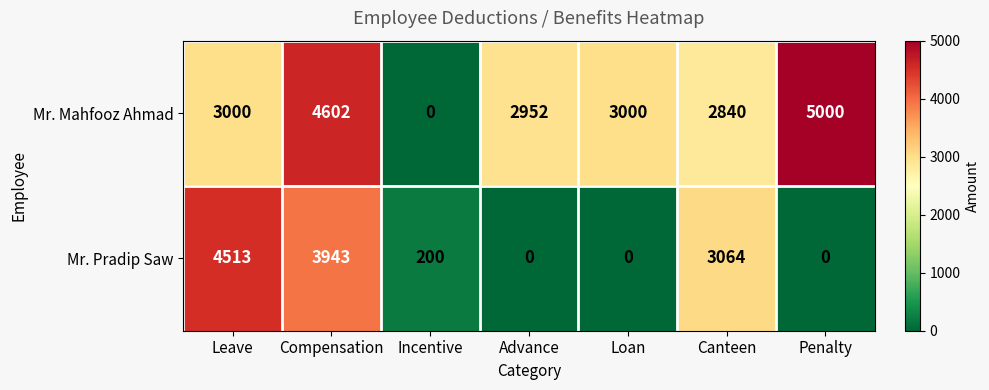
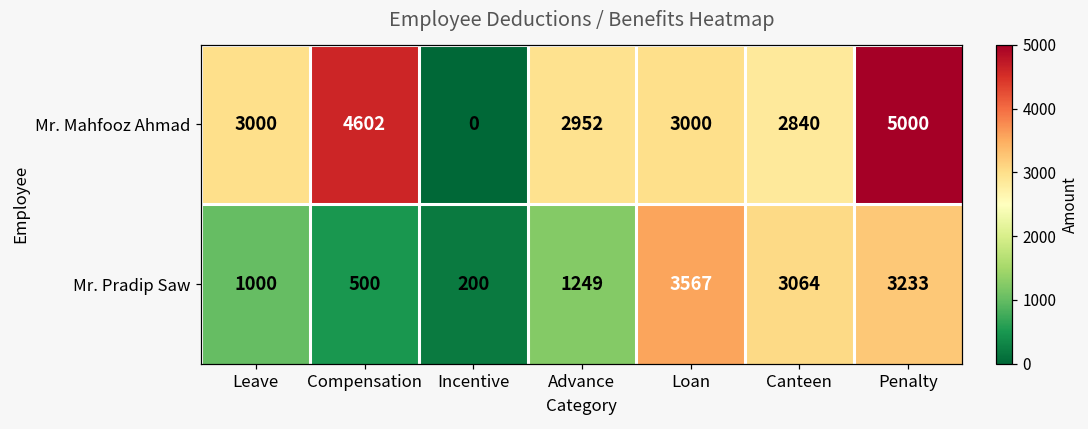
Mr. Pradip Saw, Leave: 4513 -> 1000
Mr. Pradip Saw, Compensation: 3943 -> 500
Mr. Pradip Saw, Advance: 0 -> 1249
Mr. Pradip Saw, Loan: 0 -> 3567
Mr. Pradip Saw, Penalty: 0 -> 3233
